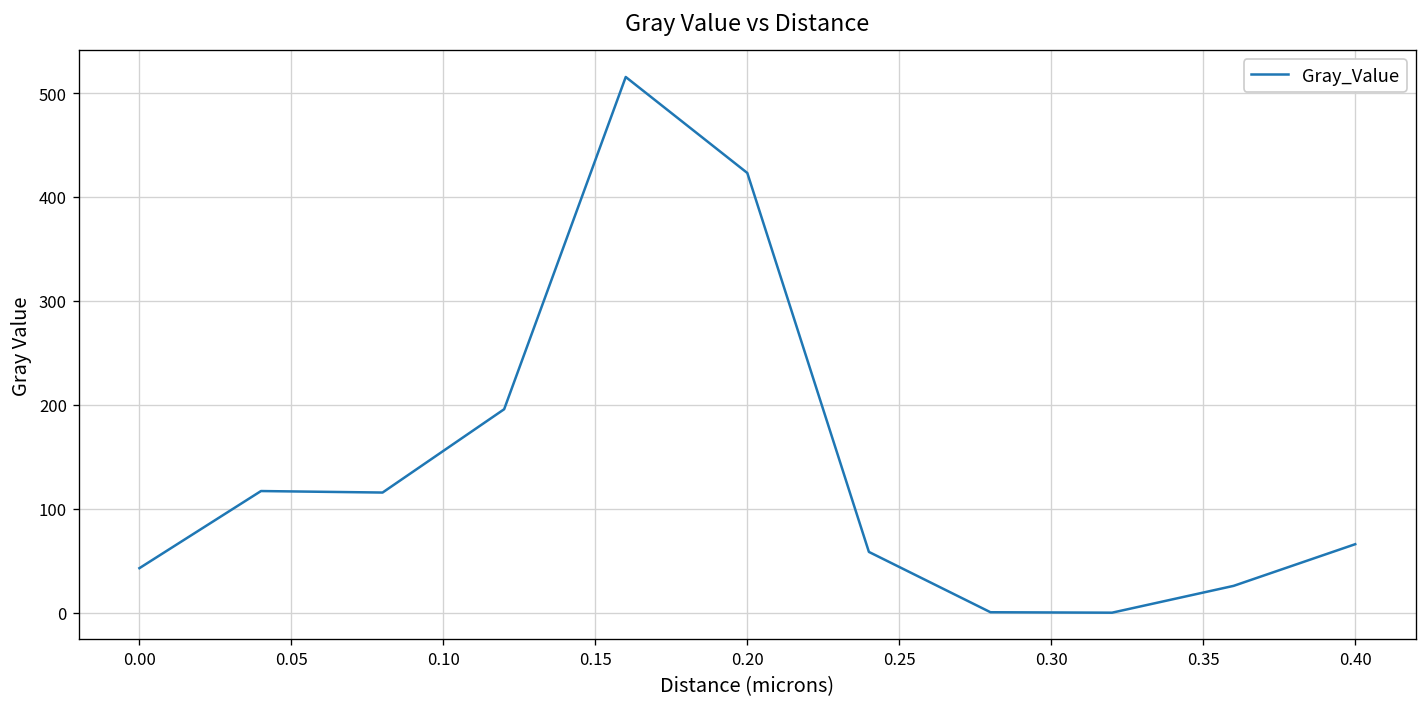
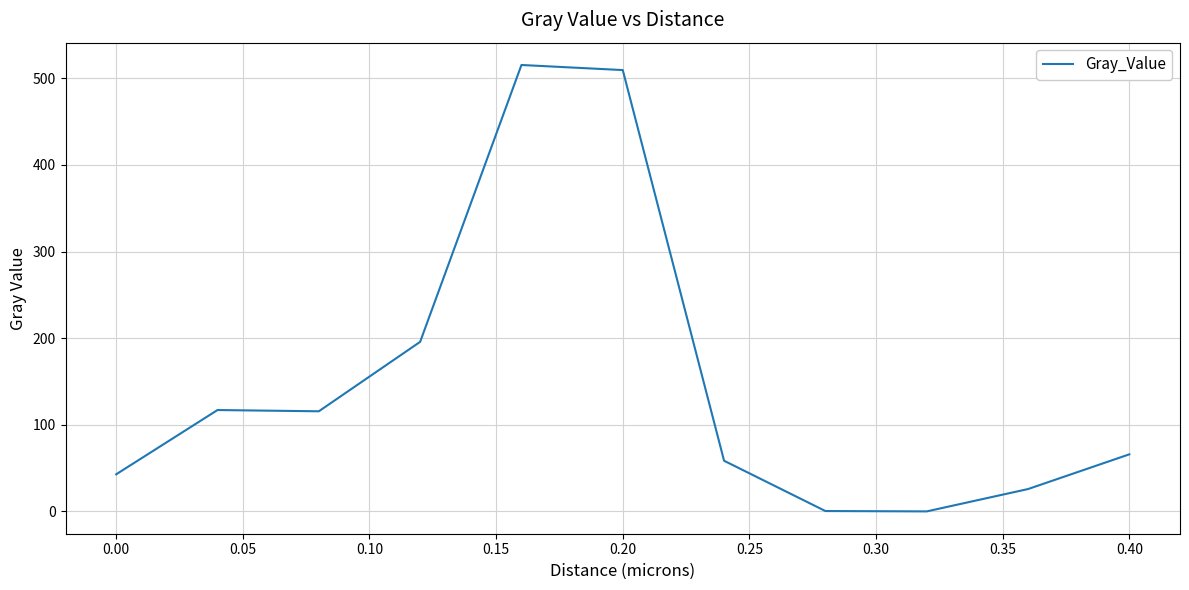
0.20: 420 -> 510
